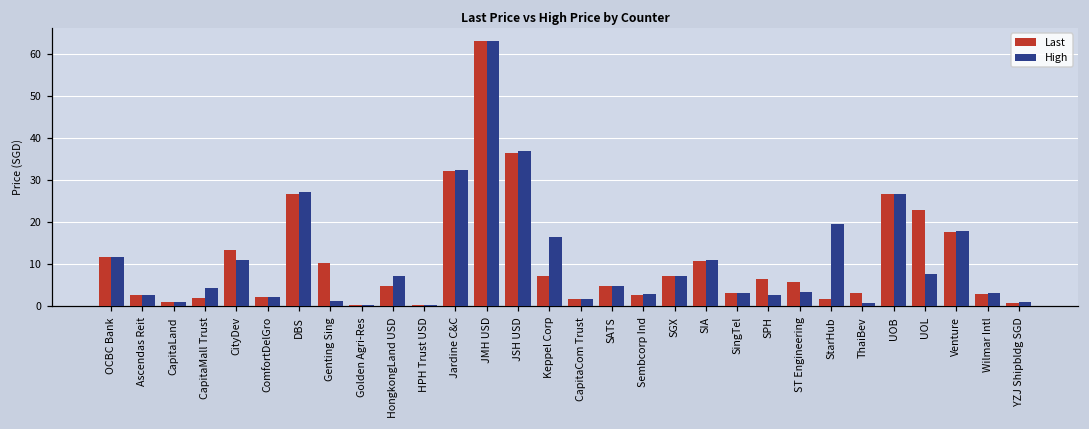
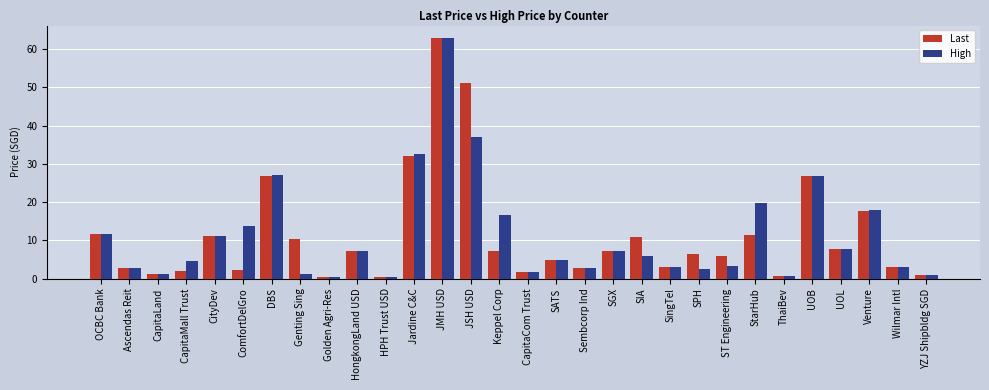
Last, CityDev: 13 -> 11
High, ComfortDelGro: 2 -> 14
Last, HongkongLand USD: 5 -> 7
Last, JSH USD: 36 -> 51
High, SIA: 11 -> 6
Last, StarHub: 2 -> 11
Last, ThaiBev: 3 -> 1
Last, UOL: 23 -> 8
